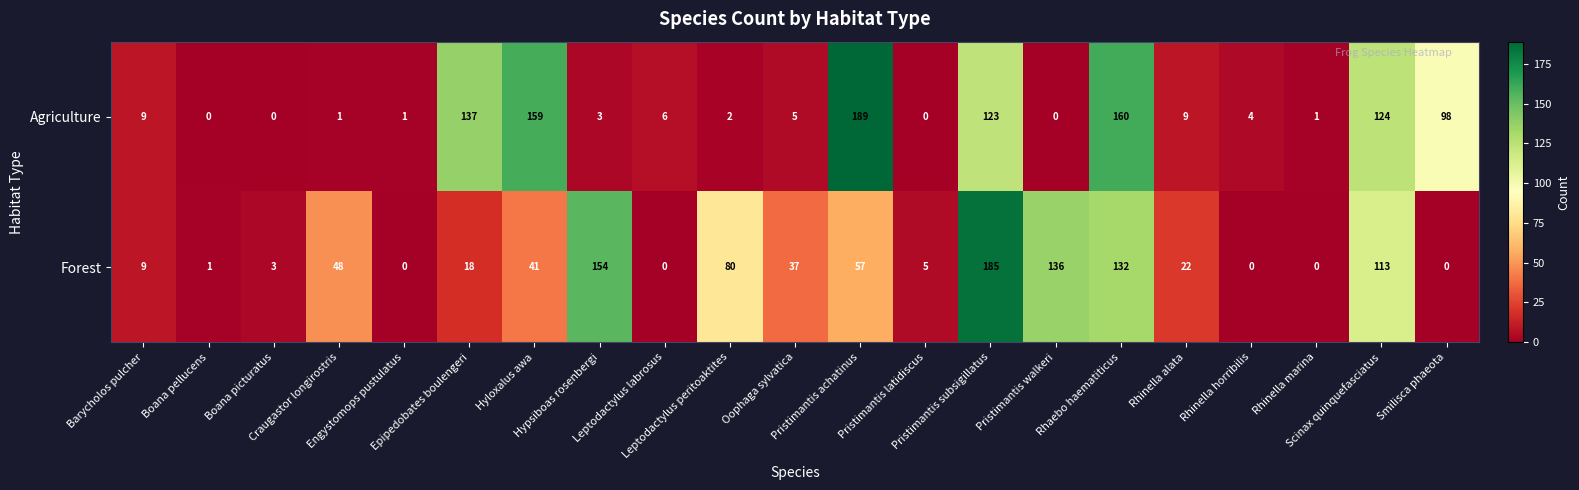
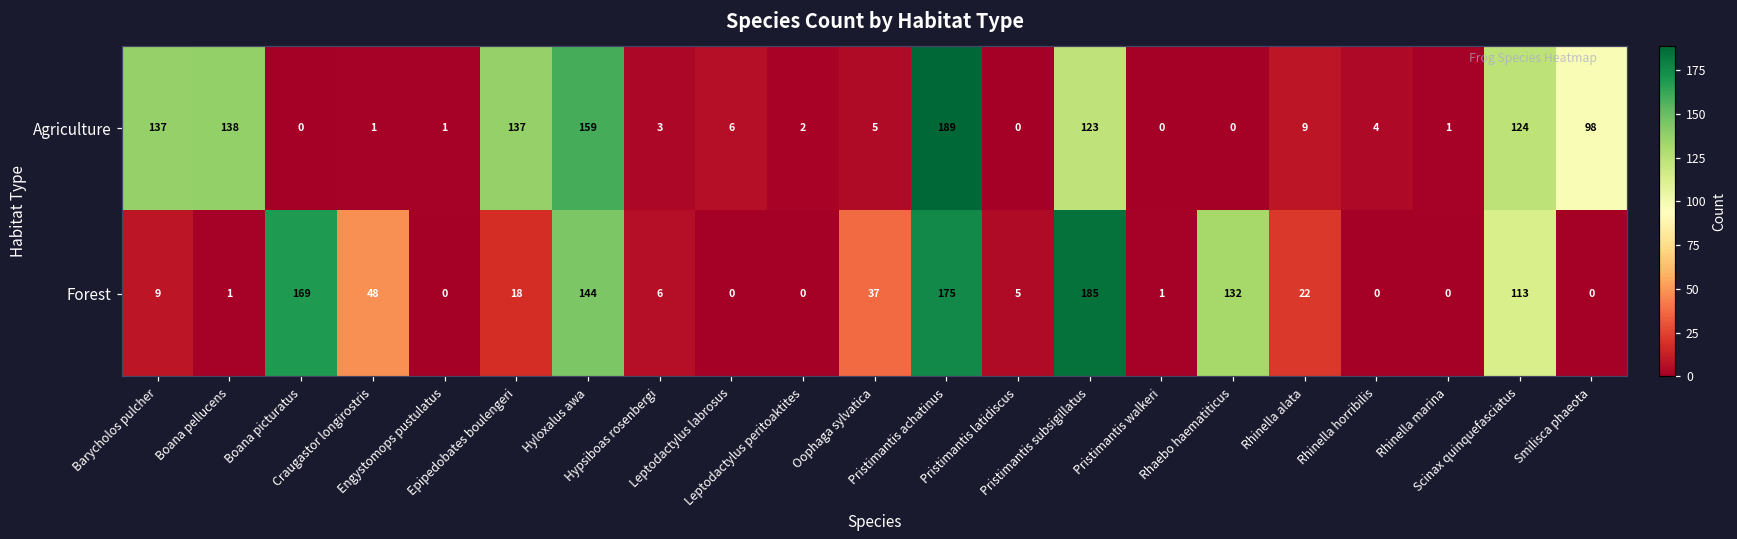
Agriculture, Barycholos pulcher: 9 -> 137
Agriculture, Boana pellucens: 0 -> 138
Agriculture, Rhaebo haematiticus: 160 -> 0
Forest, Boana picturatus: 3 -> 169
Forest, Hyloxalus awa: 41 -> 144
Forest, Hypsiboas rosenbergi: 154 -> 6
Forest, Leptodactylus peritoaktites: 80 -> 0
Forest, Pristimantis achatinus: 57 -> 175
Forest, Pristimantis walkeri: 136 -> 1
